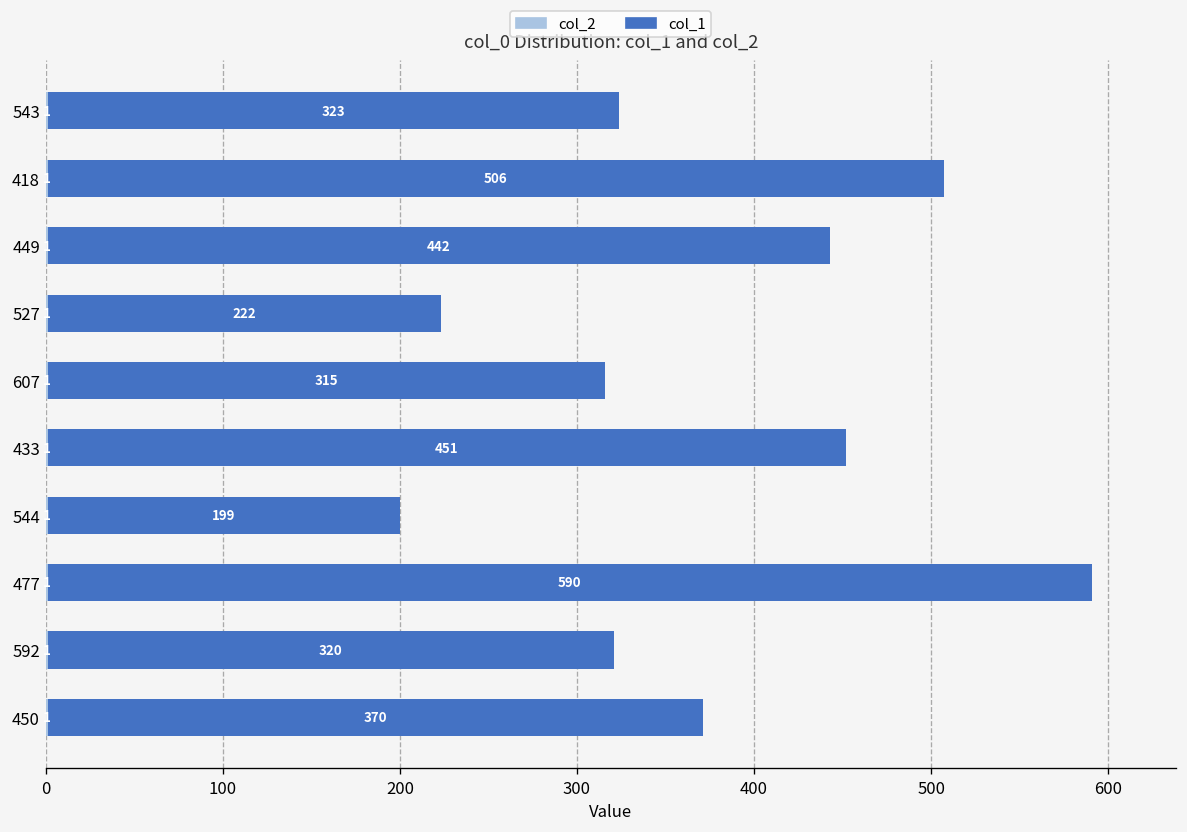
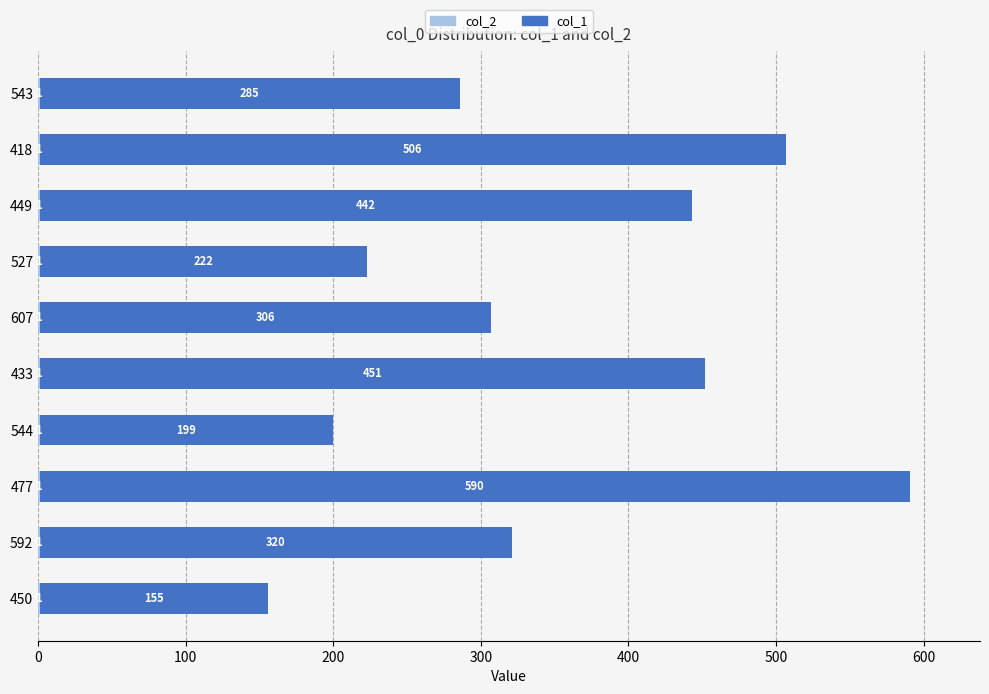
col_1, 543: 323 -> 285
col_1, 607: 315 -> 306
col_1, 450: 370 -> 155
